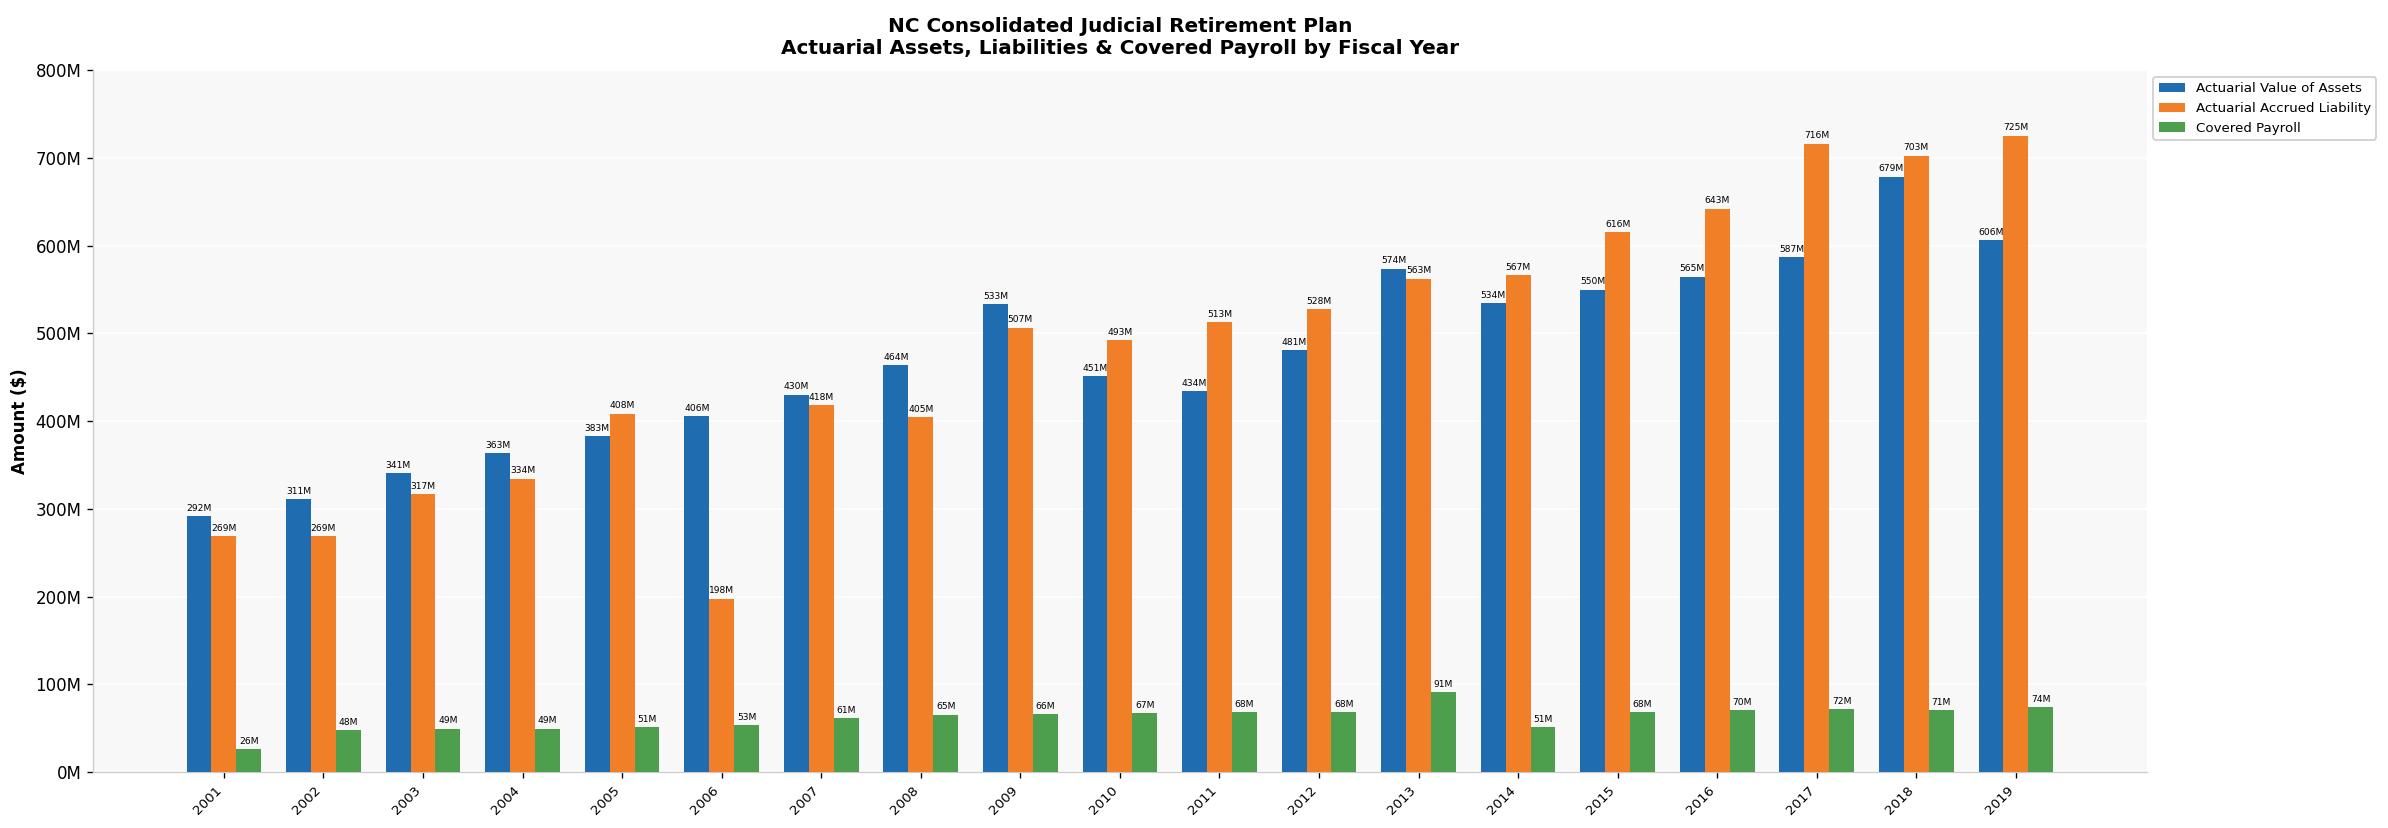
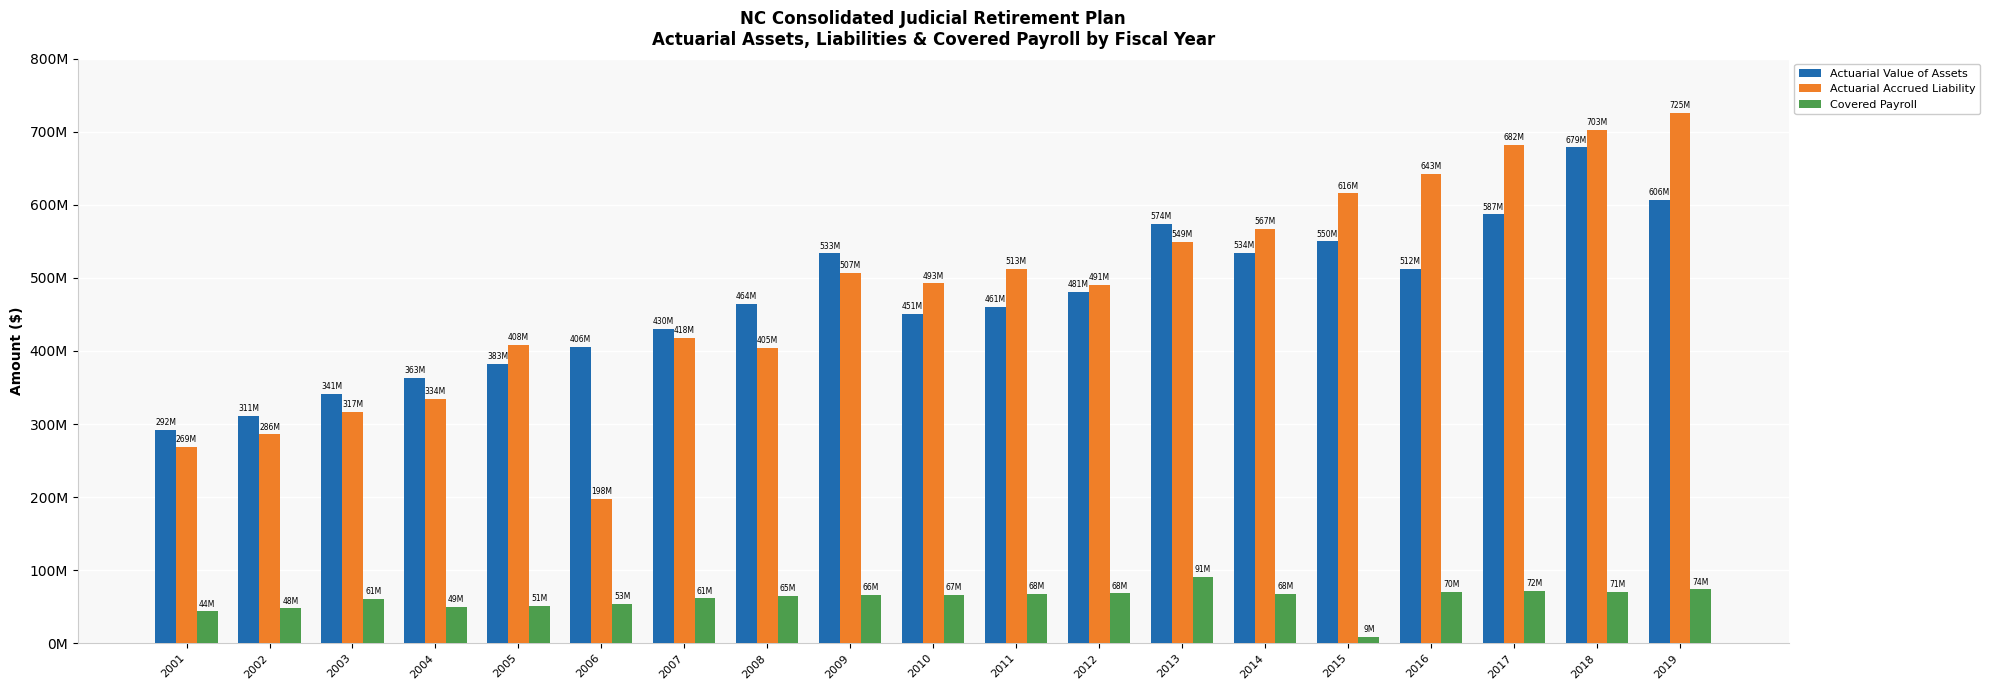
Covered Payroll, 2001: 26M -> 44M
Actuarial Accrued Liability, 2002: 269M -> 286M
Covered Payroll, 2003: 49M -> 61M
Actuarial Value of Assets, 2011: 434M -> 461M
Actuarial Accrued Liability, 2012: 528M -> 491M
Actuarial Accrued Liability, 2013: 563M -> 549M
Covered Payroll, 2014: 51M -> 68M
Covered Payroll, 2015: 68M -> 9M
Actuarial Value of Assets, 2016: 565M -> 512M
Actuarial Accrued Liability, 2017: 716M -> 682M
